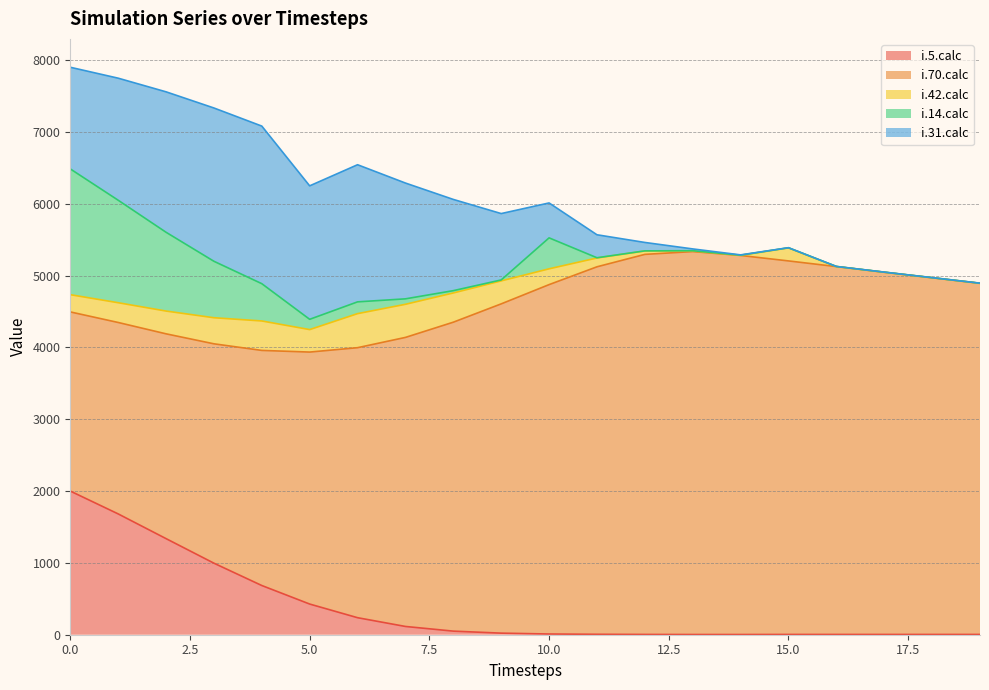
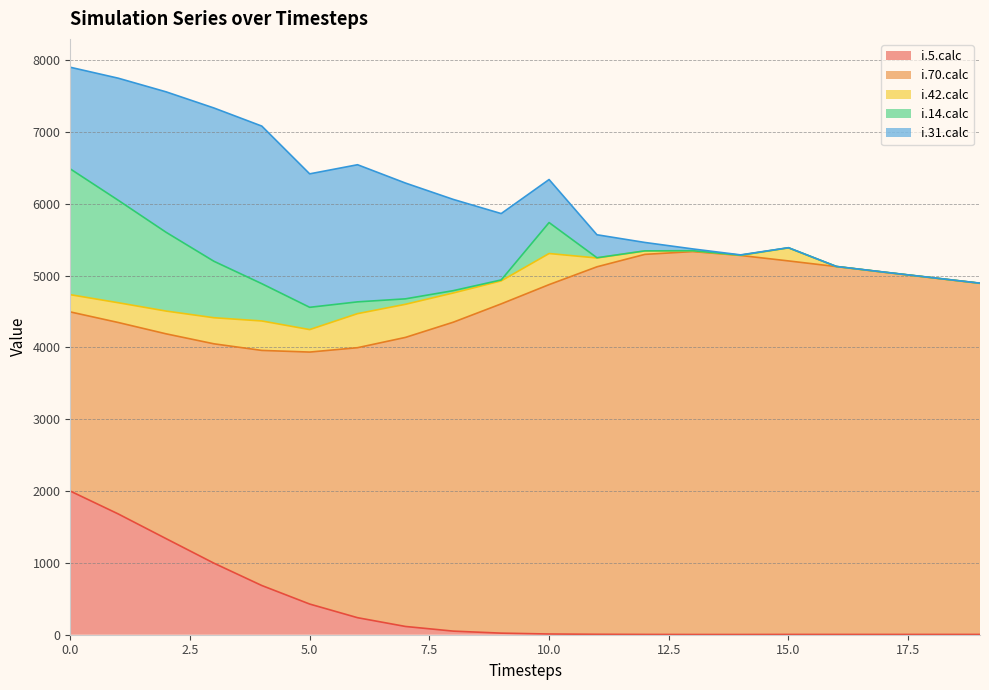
i.14.calc, 5.0: 100 -> 300
i.42.calc, 10.0: 200 -> 400
i.31.calc, 10.0: 500 -> 600
